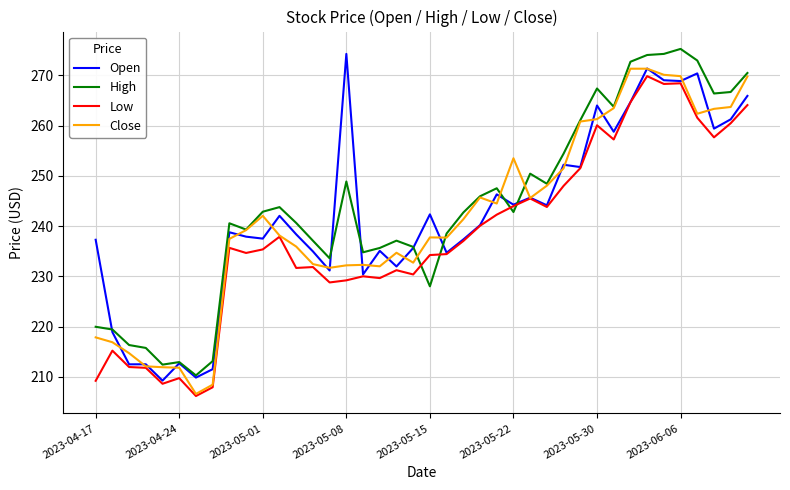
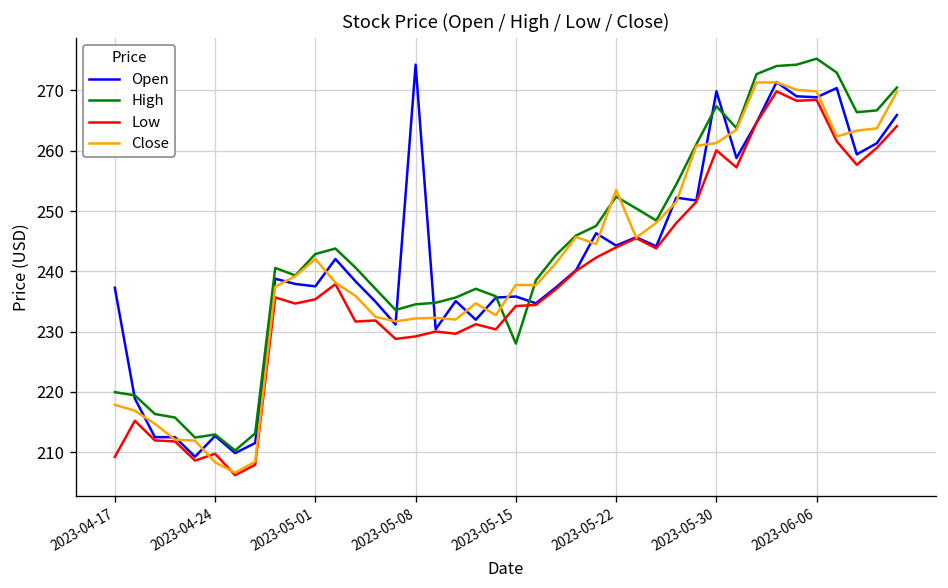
Close, 2023-04-24: 212 -> 208
High, 2023-05-08: 249 -> 235
Open, 2023-05-15: 242 -> 236
High, 2023-05-22: 243 -> 252
Open, 2023-05-30: 264 -> 270
